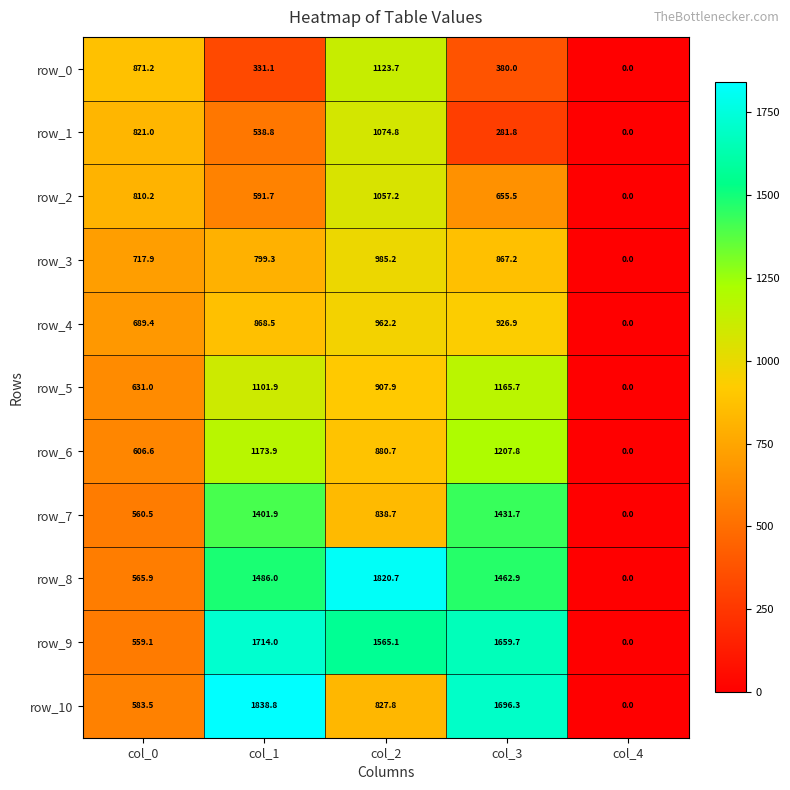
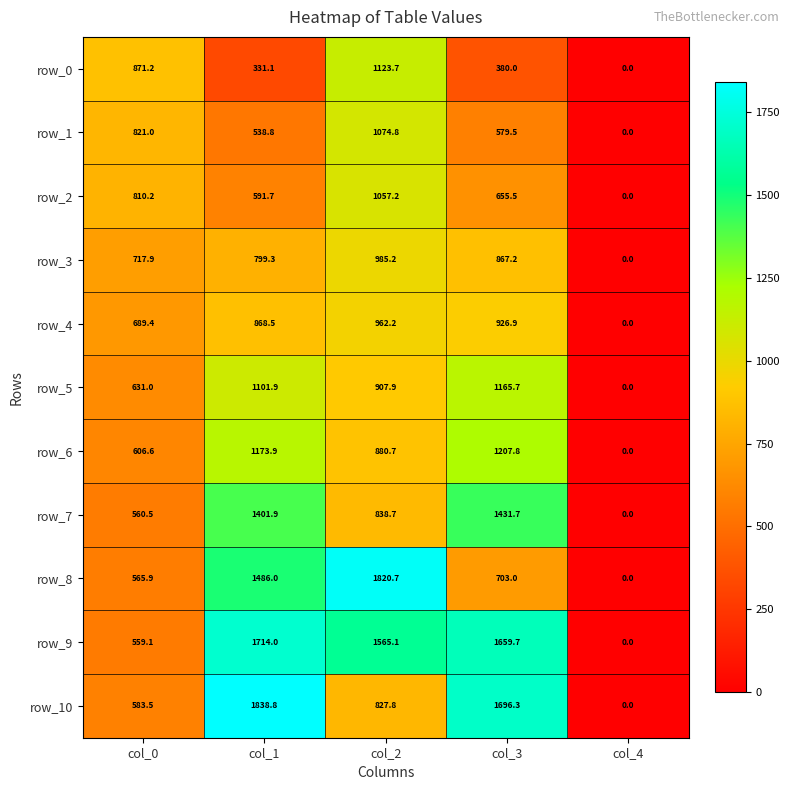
row_1, col_3: 281.8 -> 579.5
row_8, col_3: 1462.9 -> 703.0
